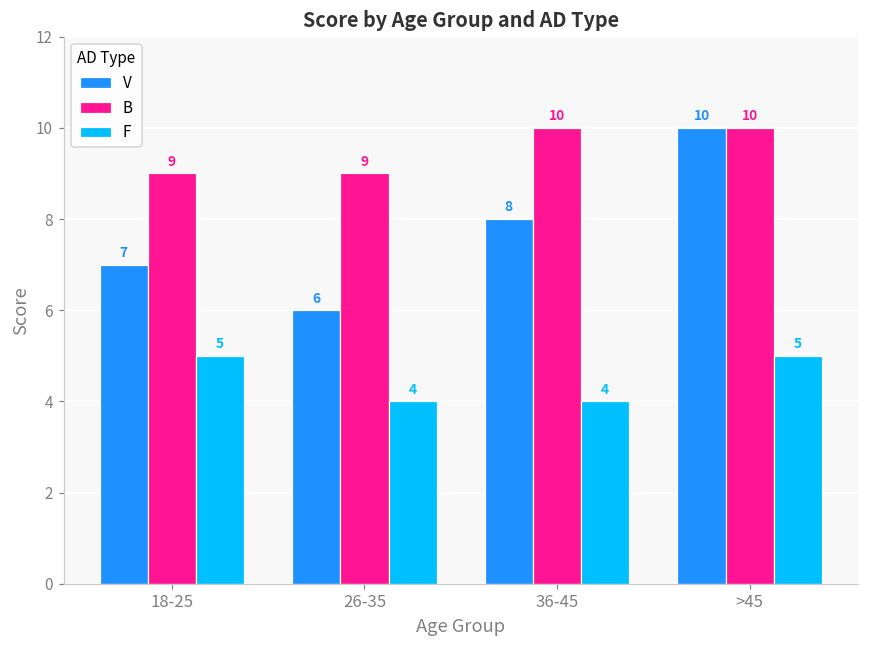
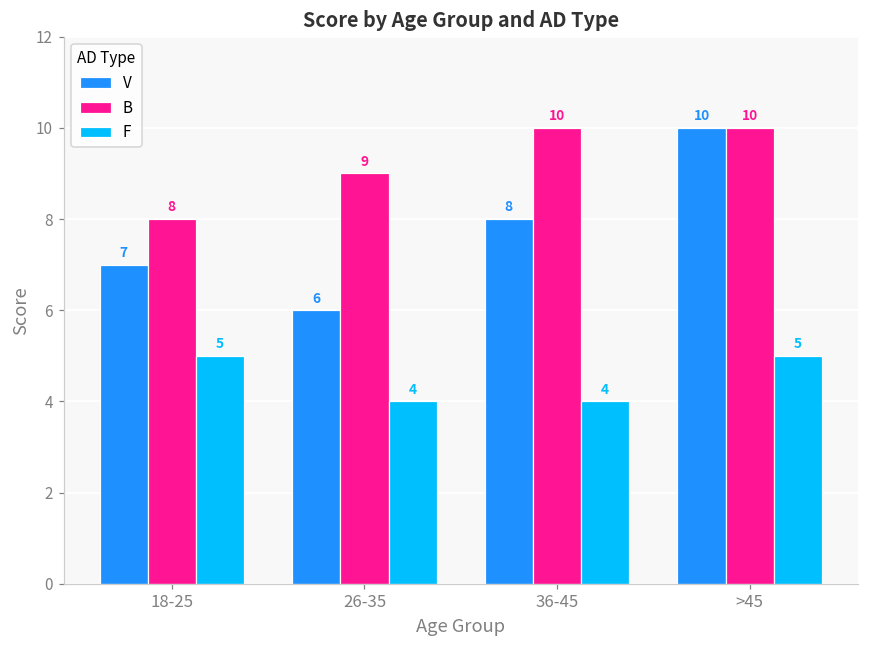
B, 18-25: 9 -> 8
